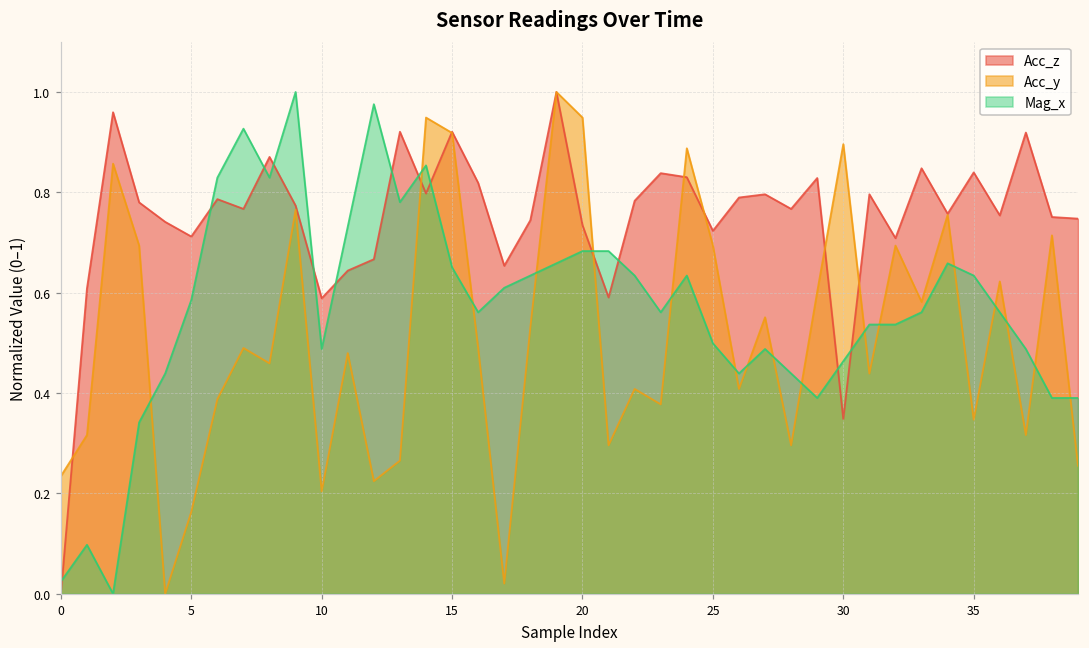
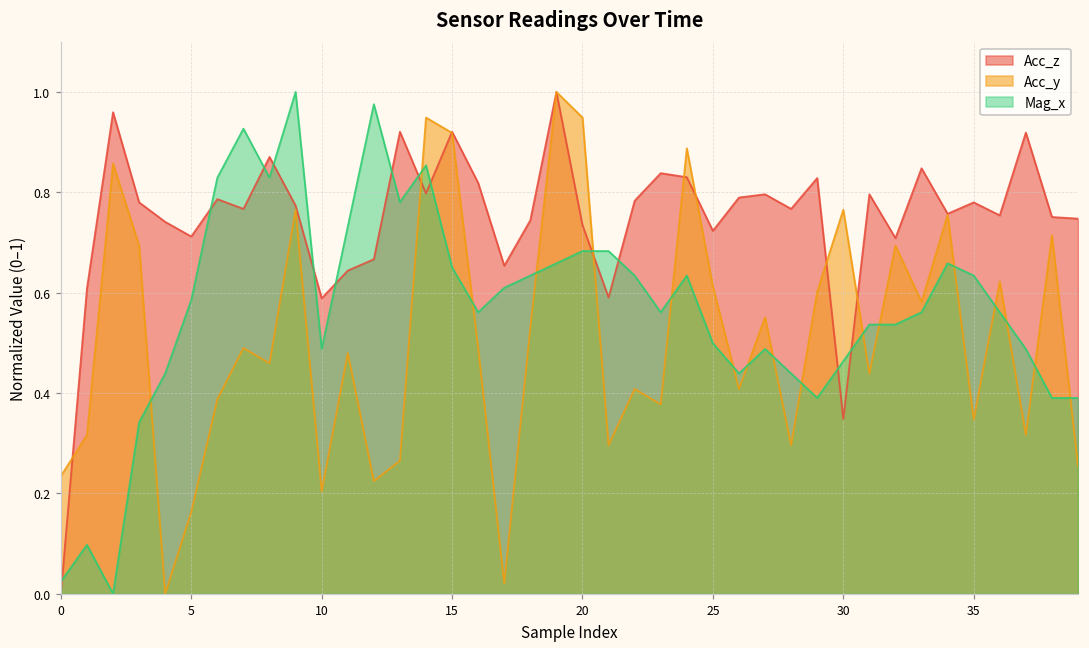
Acc_y, 25: 0.69 -> 0.61
Acc_y, 30: 0.90 -> 0.77
Acc_z, 35: 0.84 -> 0.78
